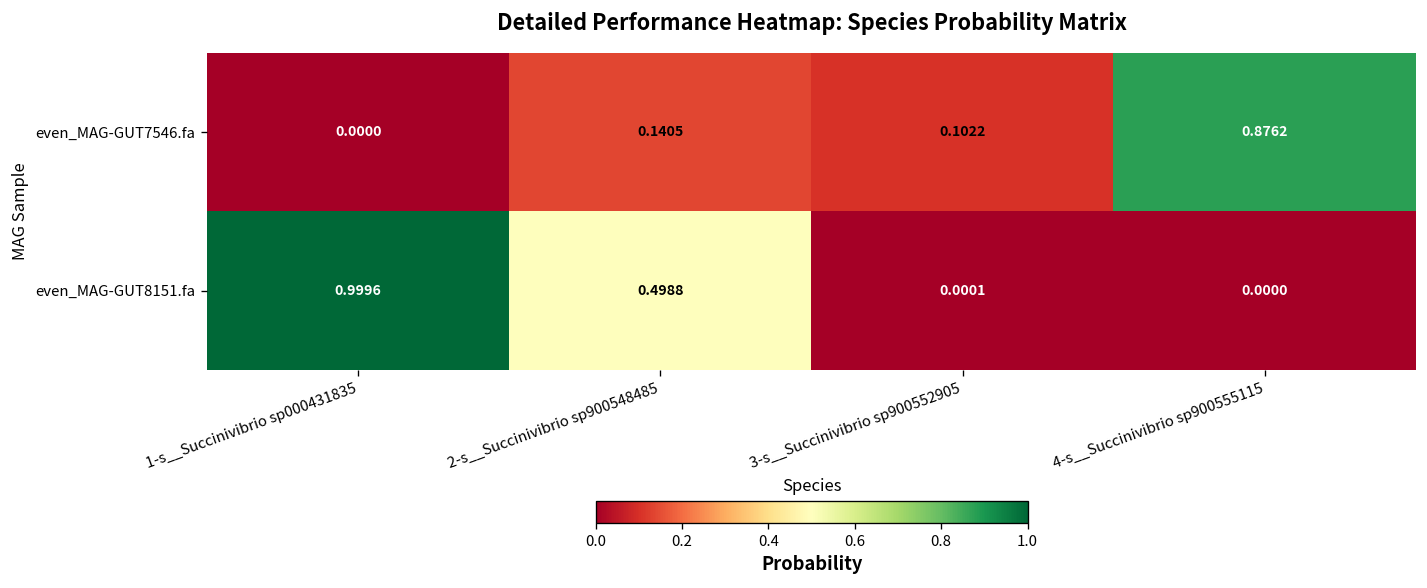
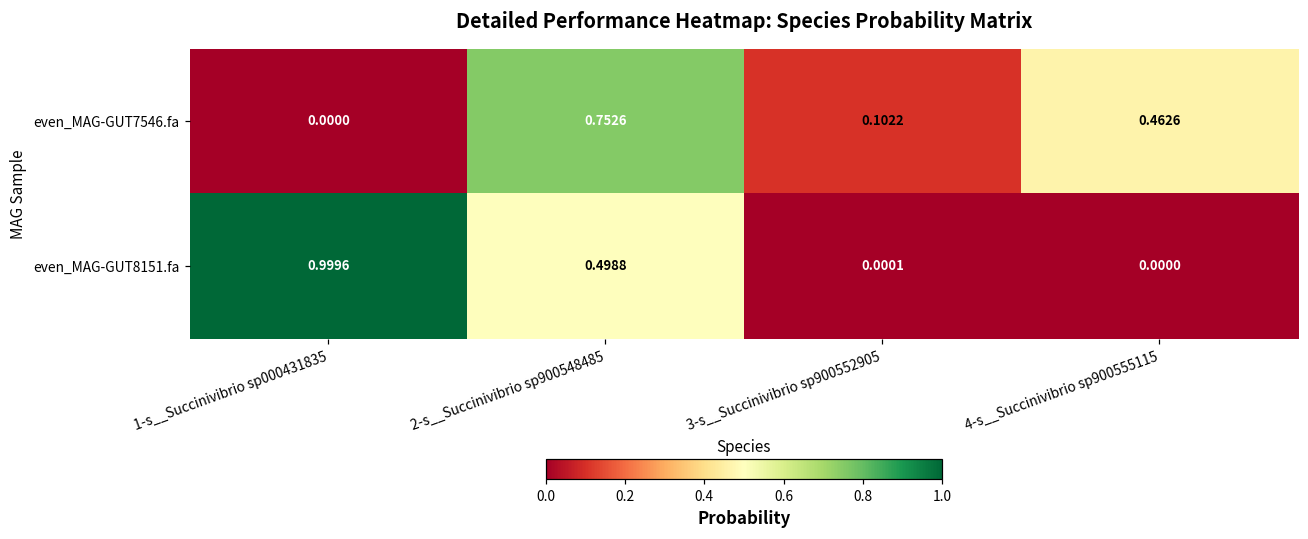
even_MAG-GUT7546.fa, 2-s__Succinivibrio sp900548485: 0.1405 -> 0.7526
even_MAG-GUT7546.fa, 4-s__Succinivibrio sp900555115: 0.8762 -> 0.4626
